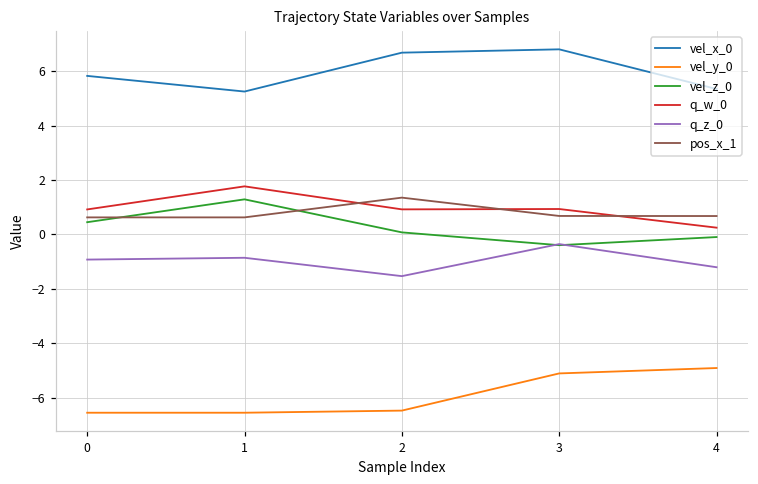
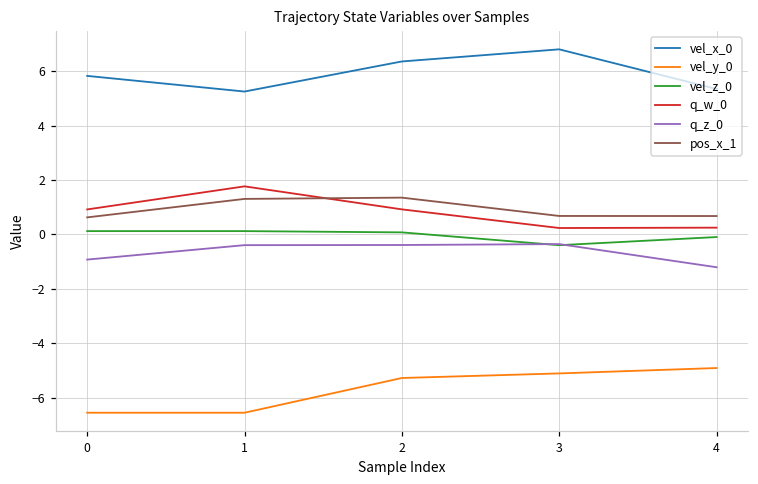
vel_z_0, 0: 0.5 -> 0.1
vel_z_0, 1: 1.3 -> 0.1
q_z_0, 1: -0.9 -> -0.4
pos_x_1, 1: 0.6 -> 1.3
vel_x_0, 2: 6.7 -> 6.4
vel_y_0, 2: -6.5 -> -5.3
q_z_0, 2: -1.5 -> -0.4
q_w_0, 3: 0.9 -> 0.2
